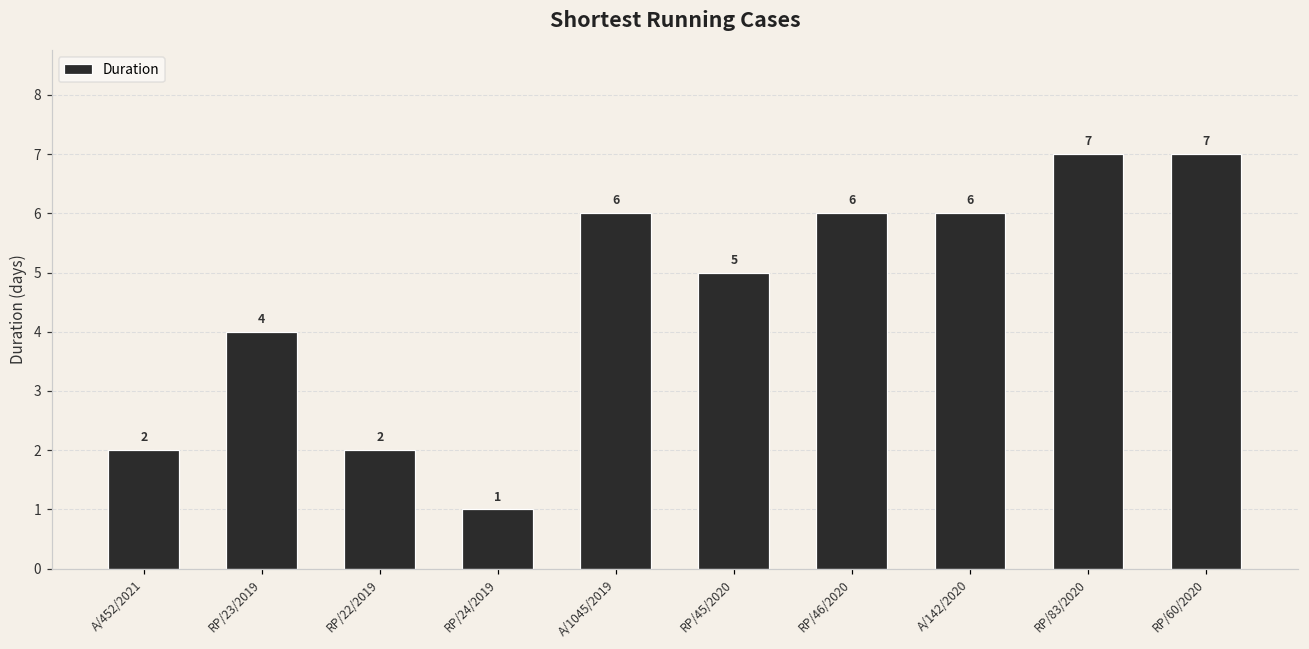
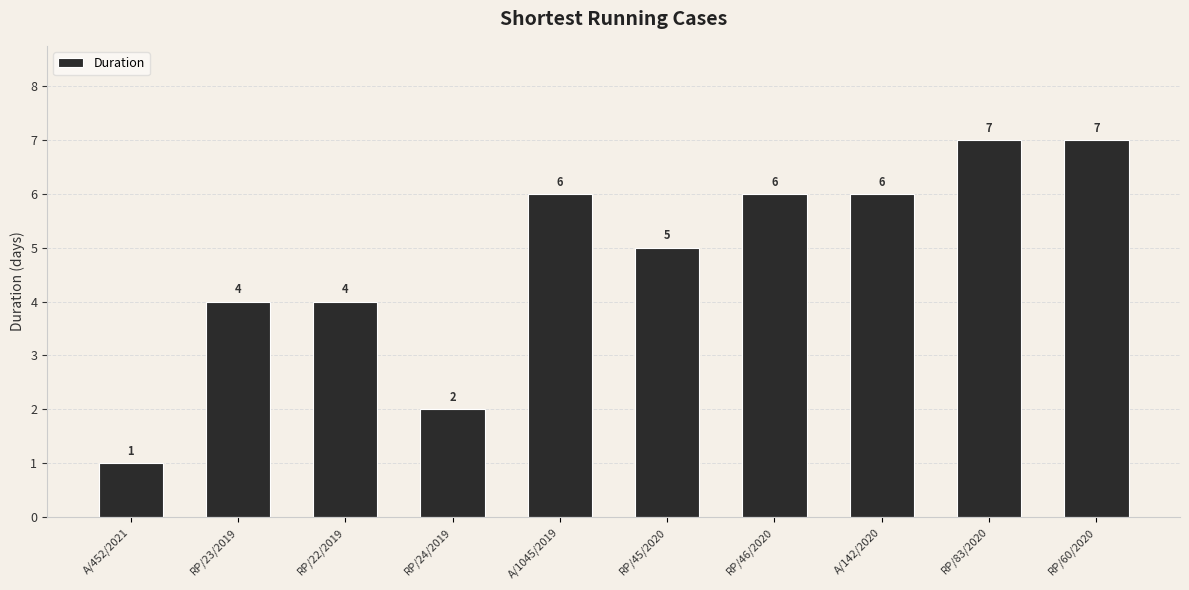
A/452/2021: 2 -> 1
RP/22/2019: 2 -> 4
RP/24/2019: 1 -> 2
